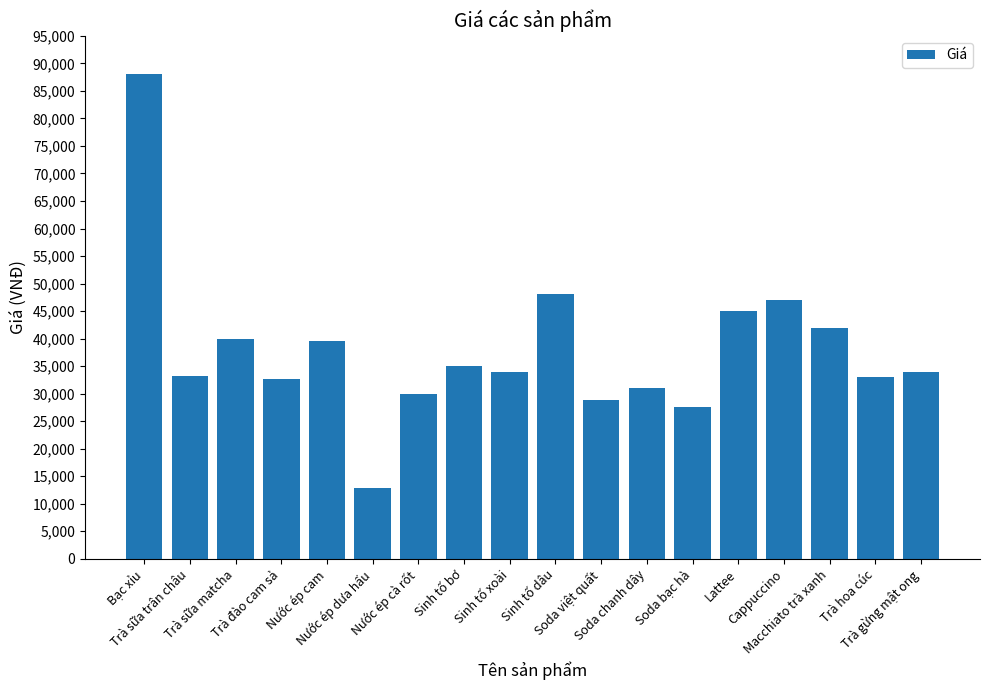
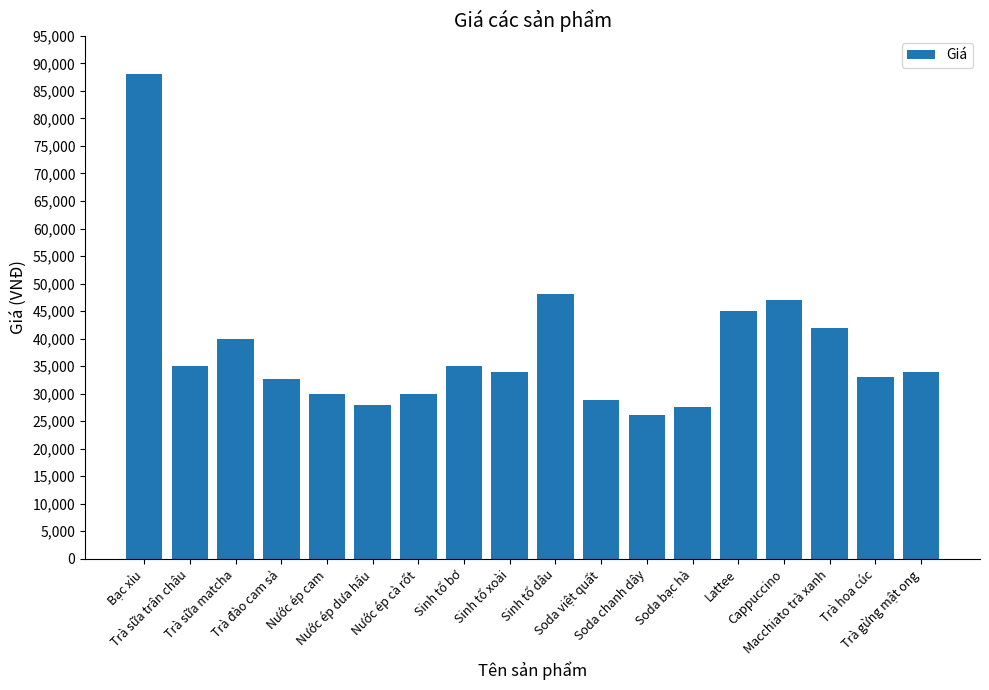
Trà sữa trân châu: 33,000 -> 35,000
Nước ép cam: 40,000 -> 30,000
Nước ép dưa hấu: 13,000 -> 28,000
Soda chanh dây: 31,000 -> 26,000
